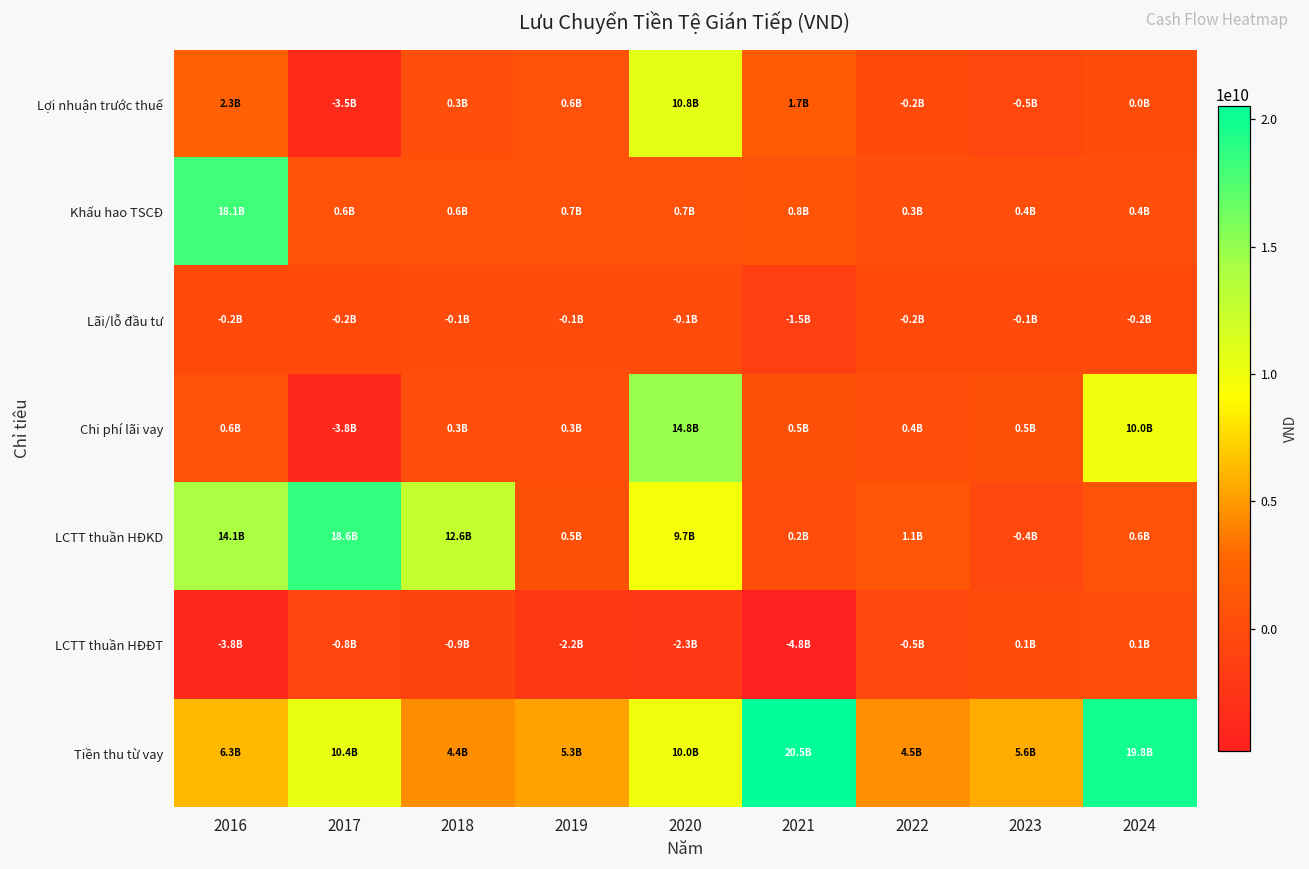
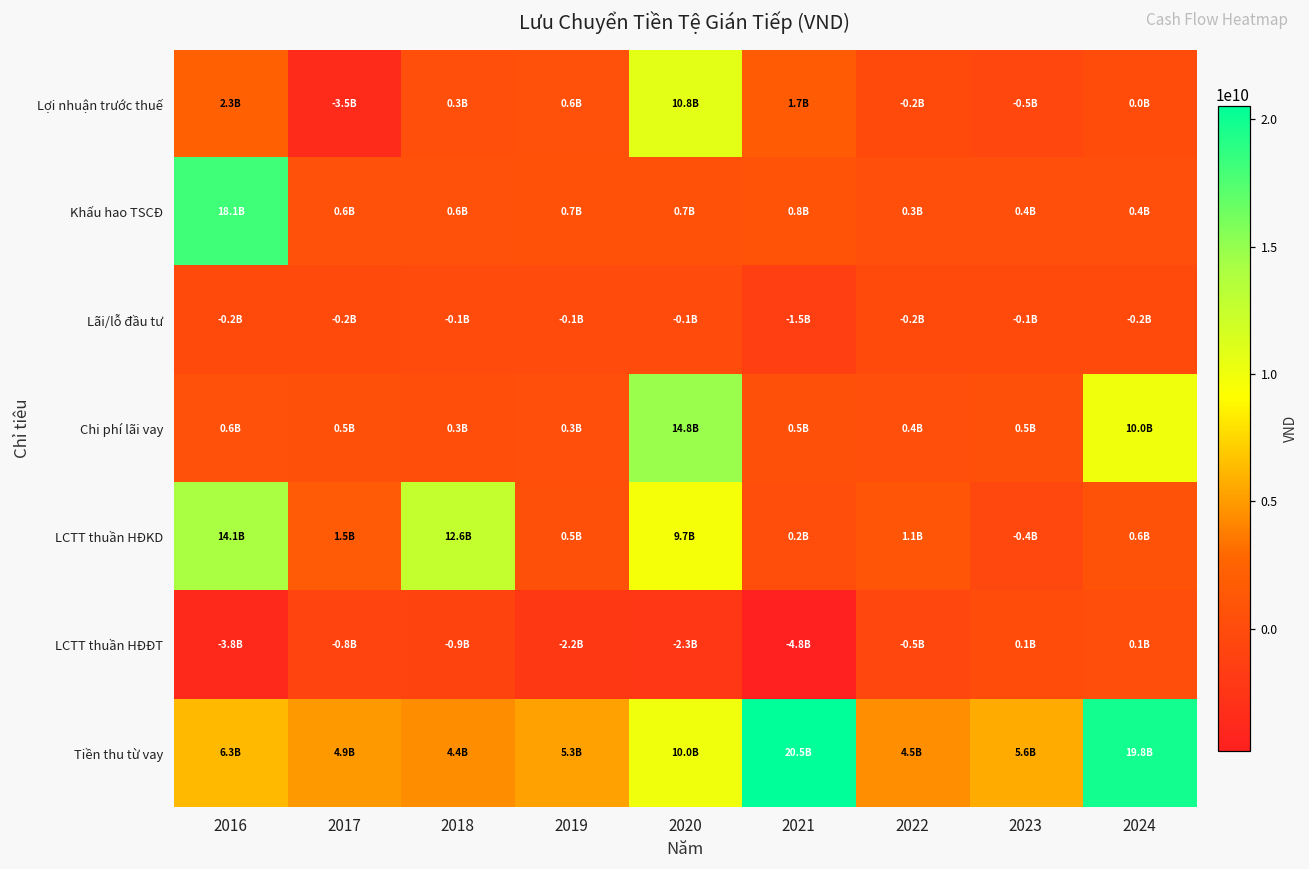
Chi phí lãi vay, 2017: -3.8B -> 0.5B
LCTT thuần HĐKD, 2017: 18.6B -> 1.5B
Tiền thu từ vay, 2017: 10.4B -> 4.9B
